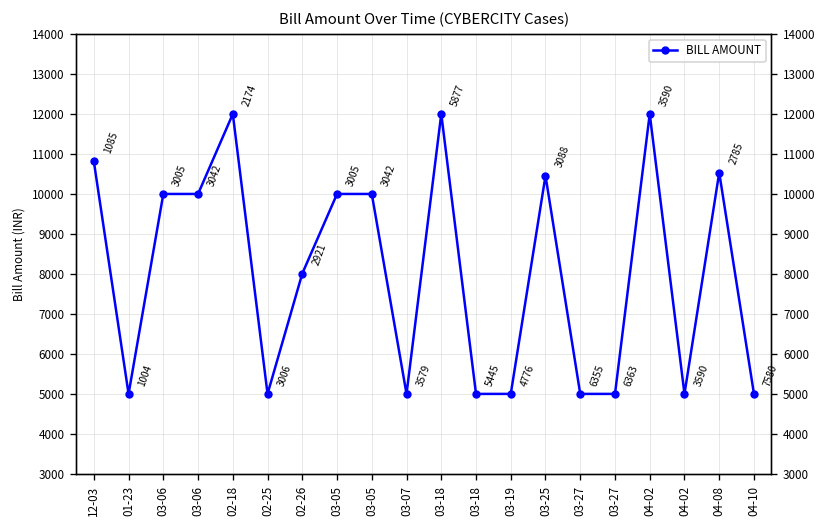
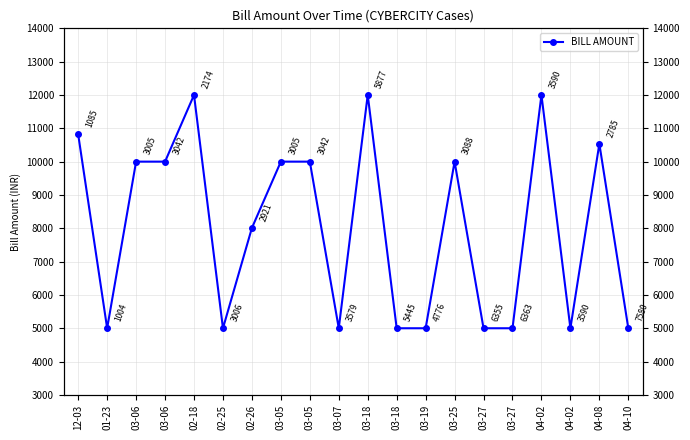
03-25: 10500 -> 10000
